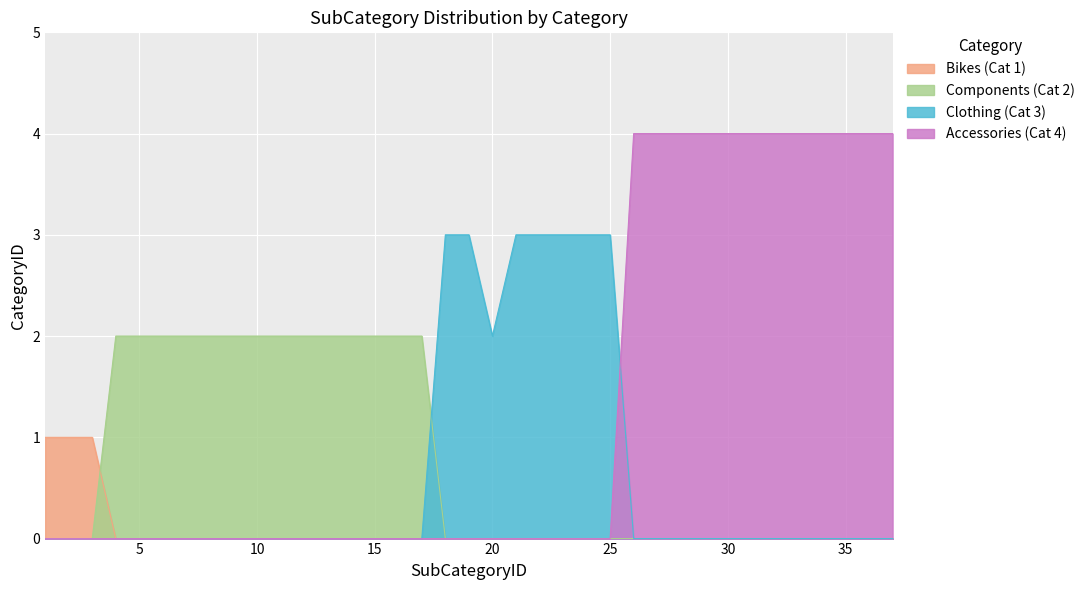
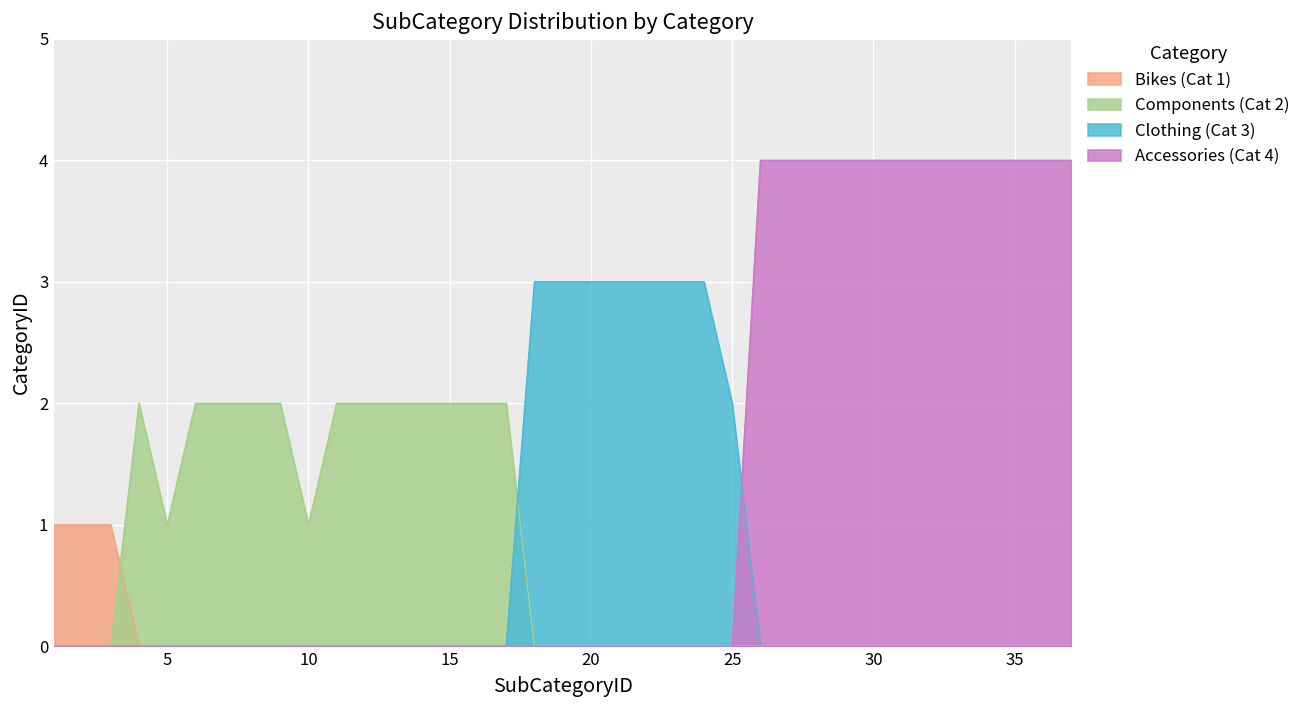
Components (Cat 2), 5: 2 -> 1
Components (Cat 2), 10: 2 -> 1
Clothing (Cat 3), 20: 2 -> 3
Clothing (Cat 3), 25: 3 -> 2
